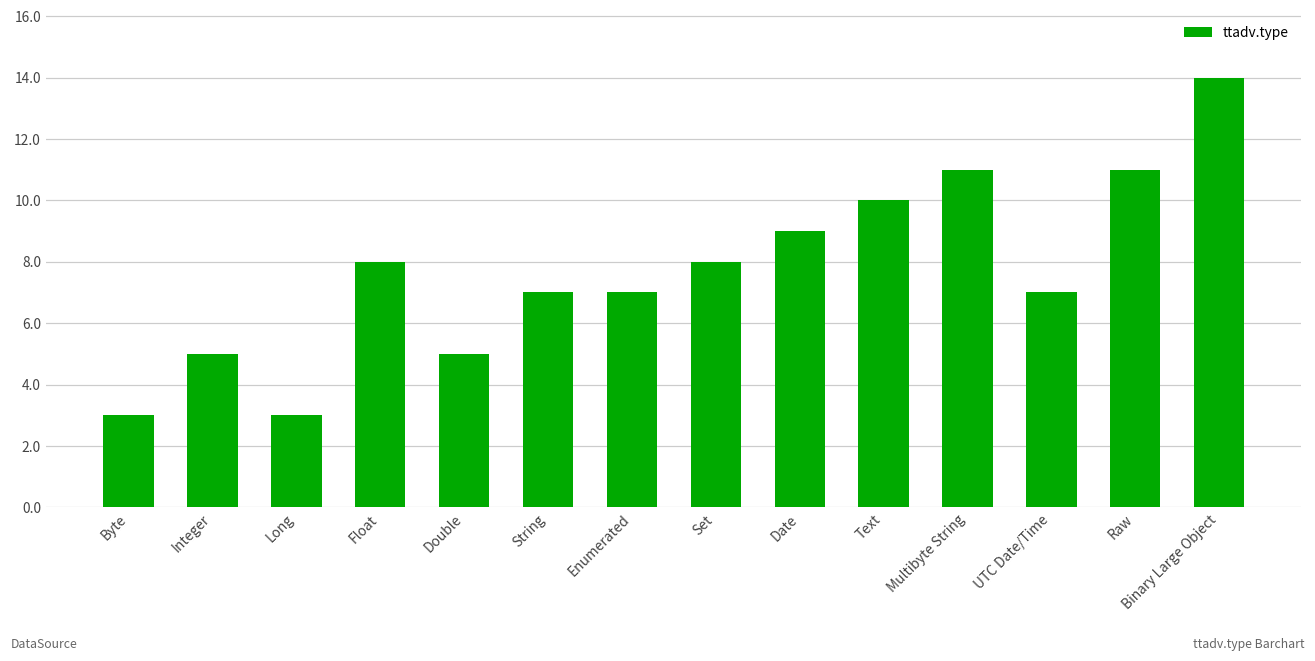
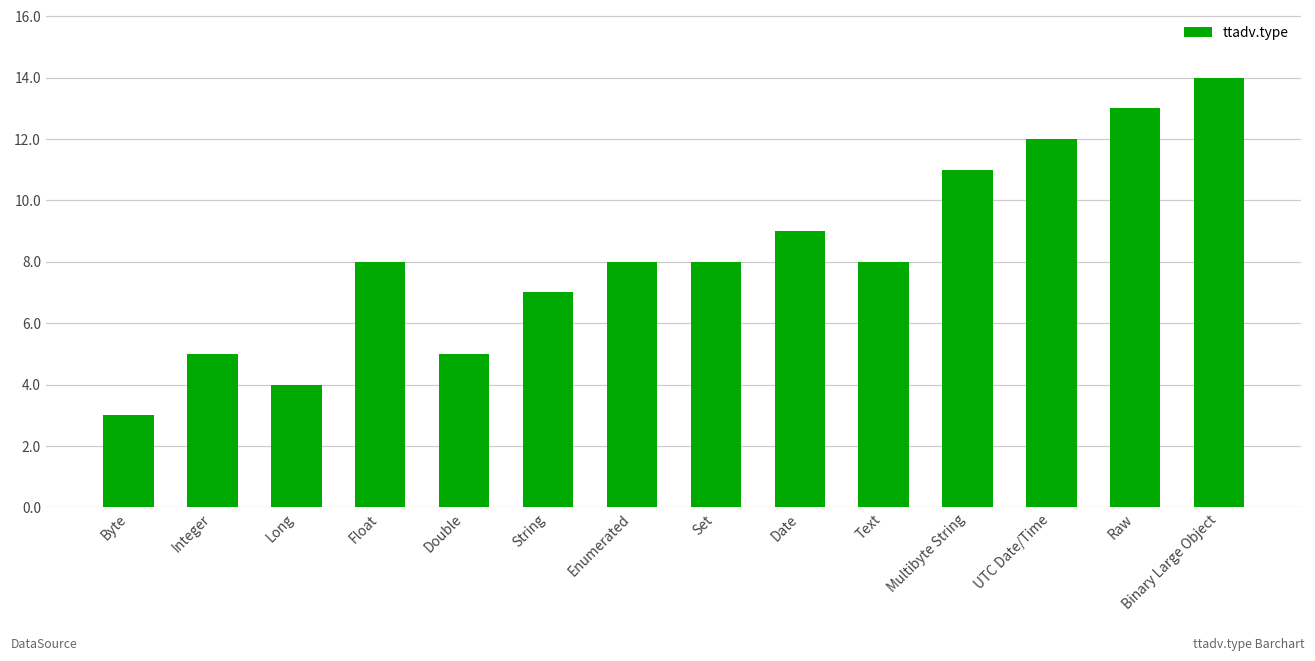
Long: 3 -> 4
Enumerated: 7 -> 8
Text: 10 -> 8
UTC Date/Time: 7 -> 12
Raw: 11 -> 13
